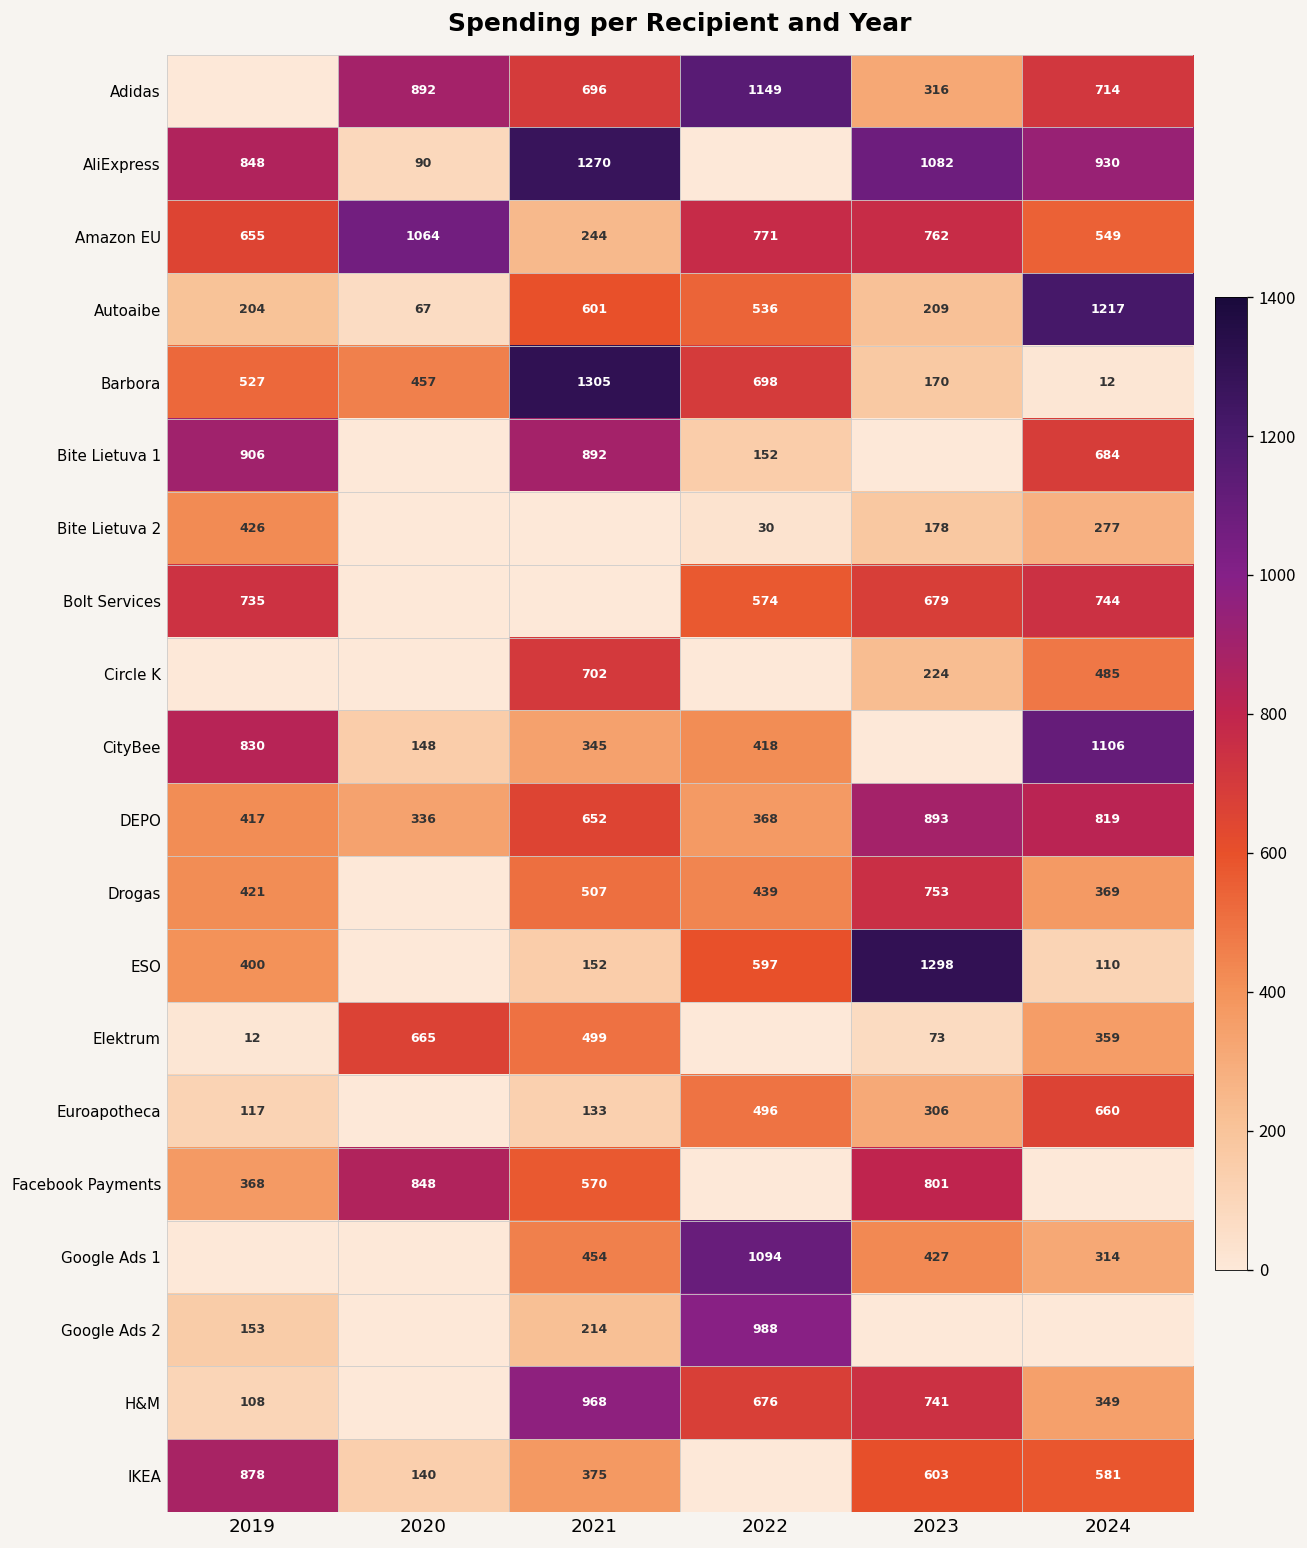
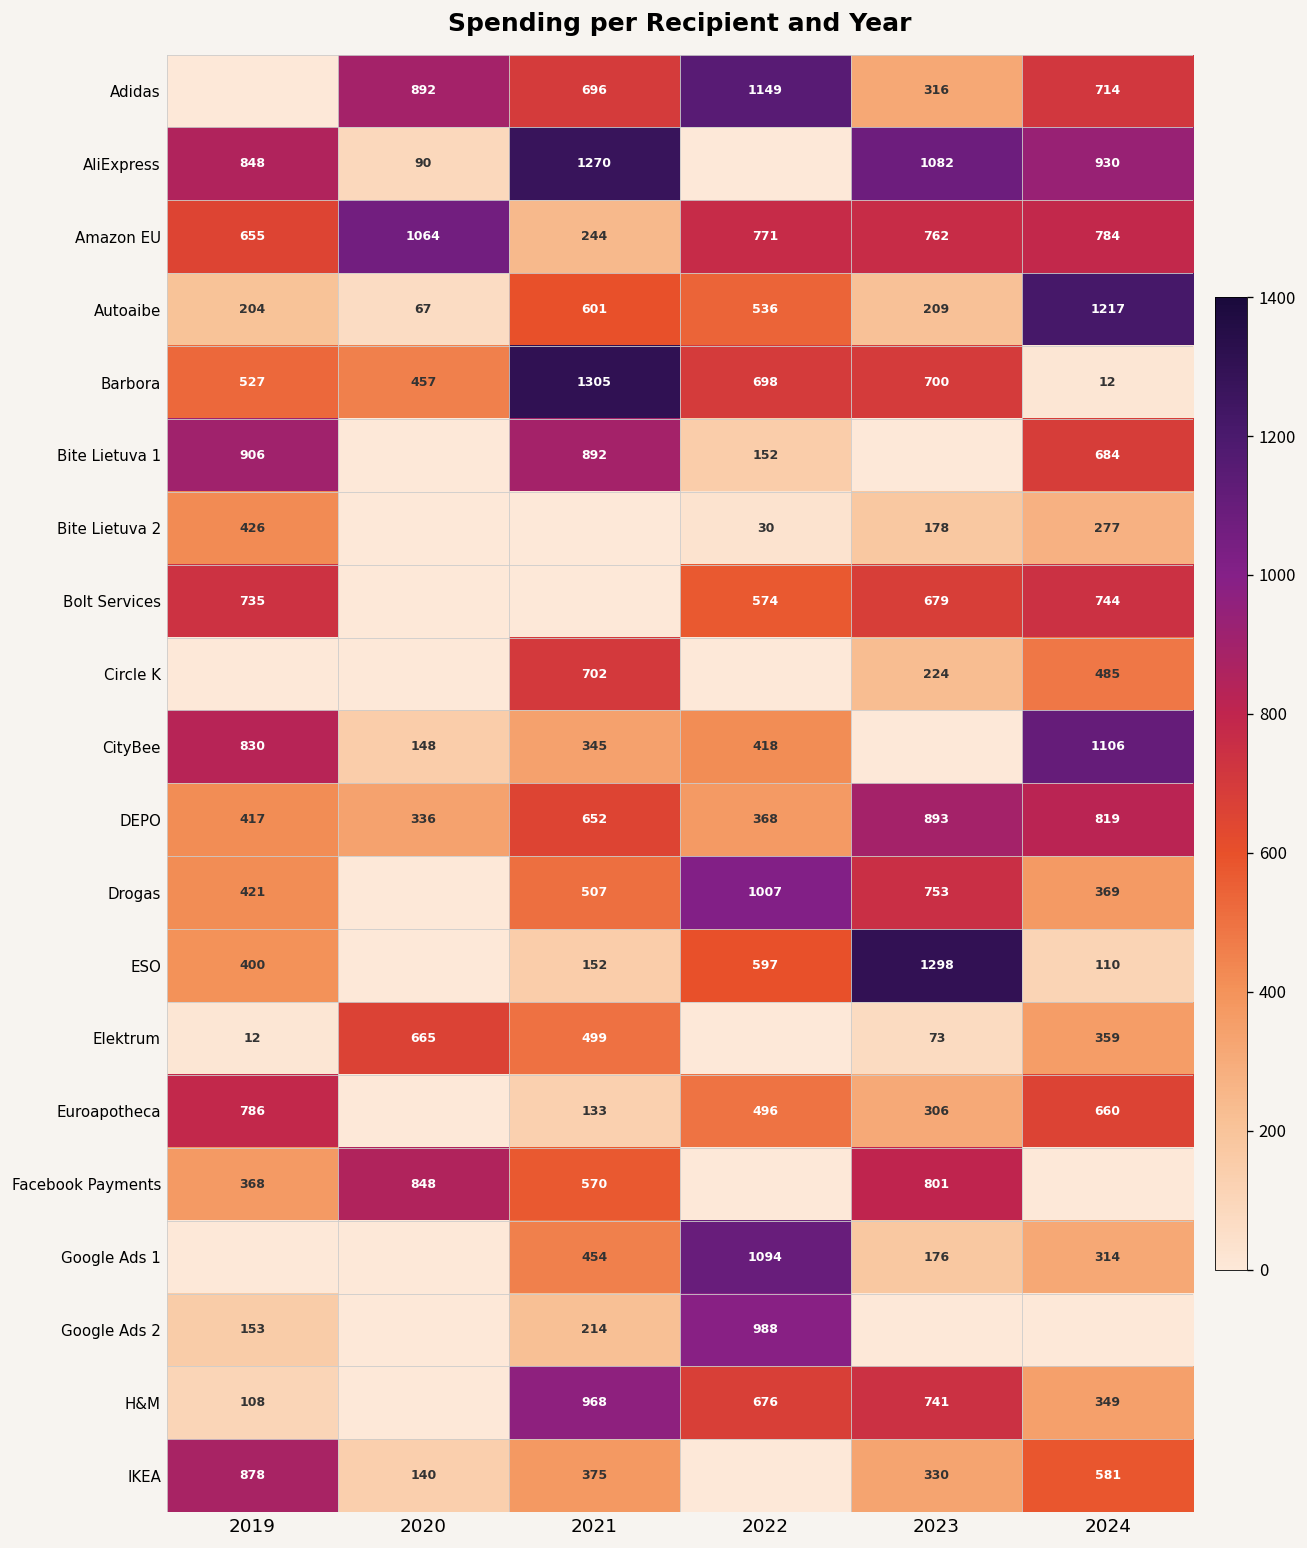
Amazon EU, 2024: 549 -> 784
Barbora, 2023: 170 -> 700
Drogas, 2022: 439 -> 1007
Euroapotheca, 2019: 117 -> 786
Google Ads 1, 2023: 427 -> 176
IKEA, 2023: 603 -> 330
